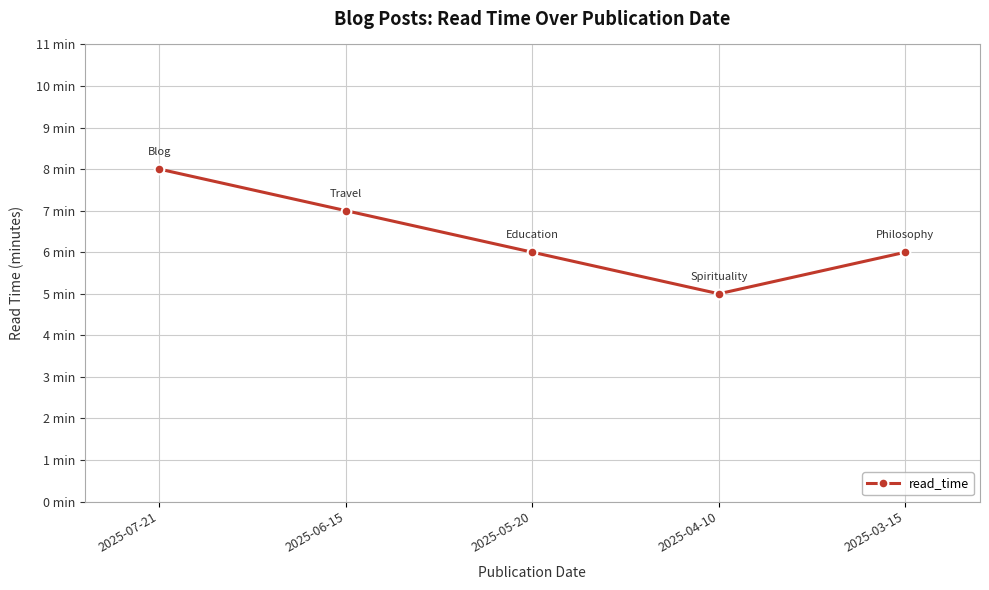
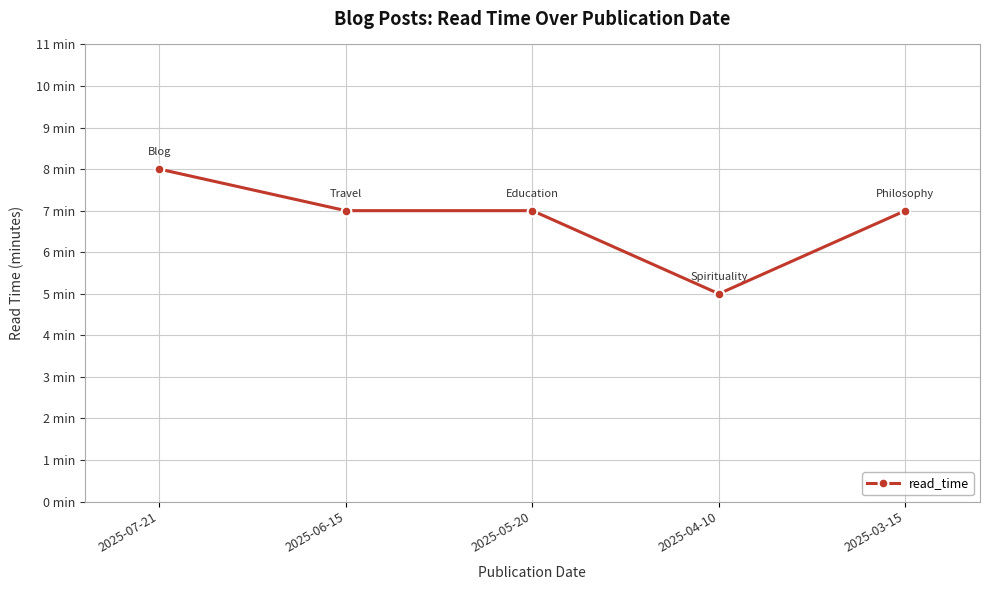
2025-05-20: 6 min -> 7 min
2025-03-15: 6 min -> 7 min
